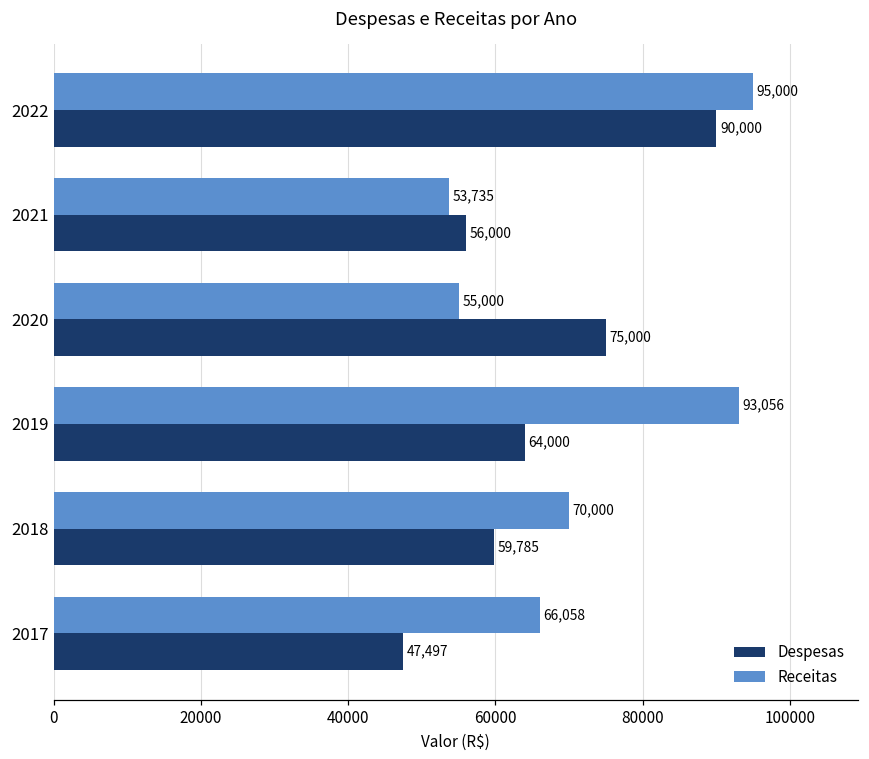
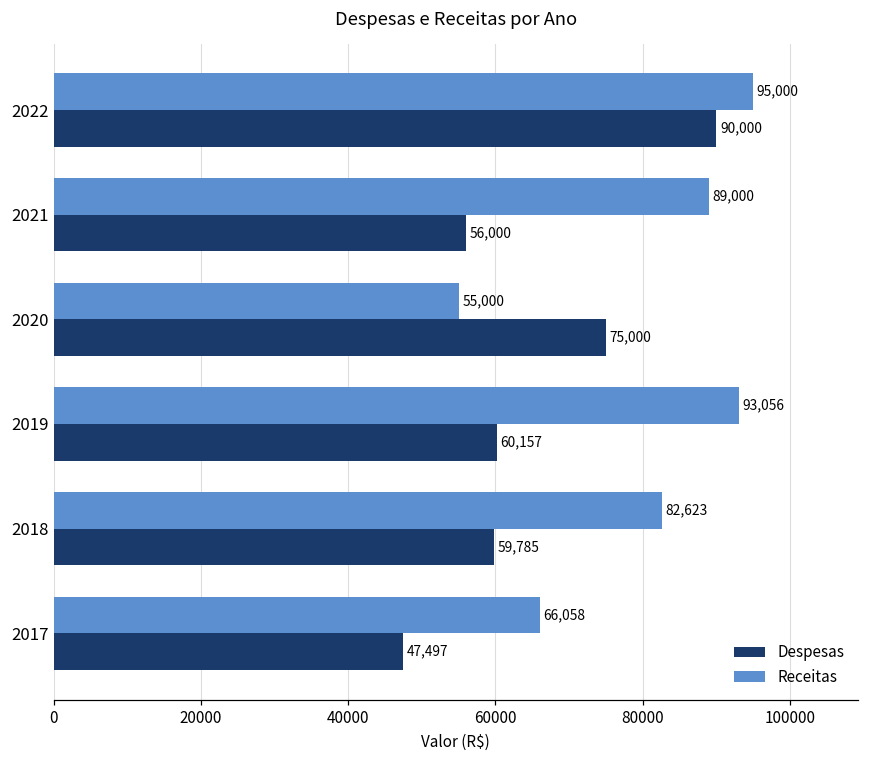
Receitas, 2021: 53,735 -> 89,000
Despesas, 2019: 64,000 -> 60,157
Receitas, 2018: 70,000 -> 82,623
